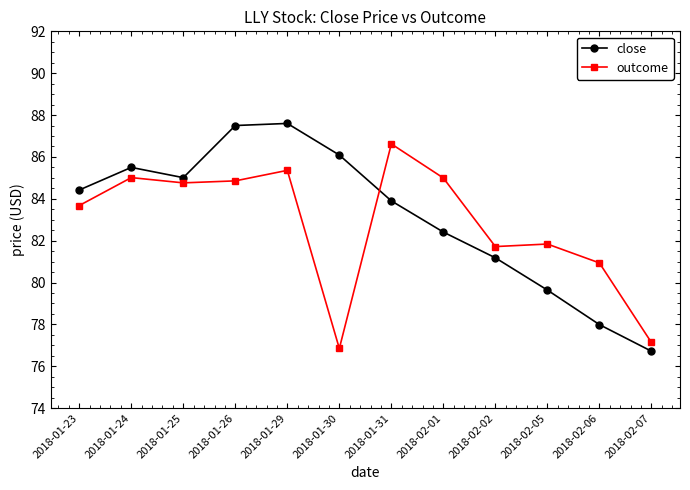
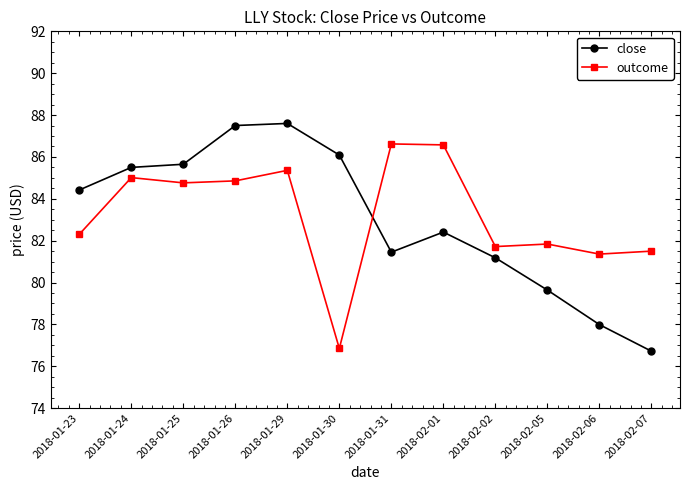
outcome, 2018-01-23: 83.7 -> 82.3
close, 2018-01-25: 85.0 -> 85.7
close, 2018-01-31: 83.9 -> 81.5
outcome, 2018-02-01: 85.0 -> 86.6
outcome, 2018-02-06: 80.9 -> 81.4
outcome, 2018-02-07: 77.1 -> 81.5
